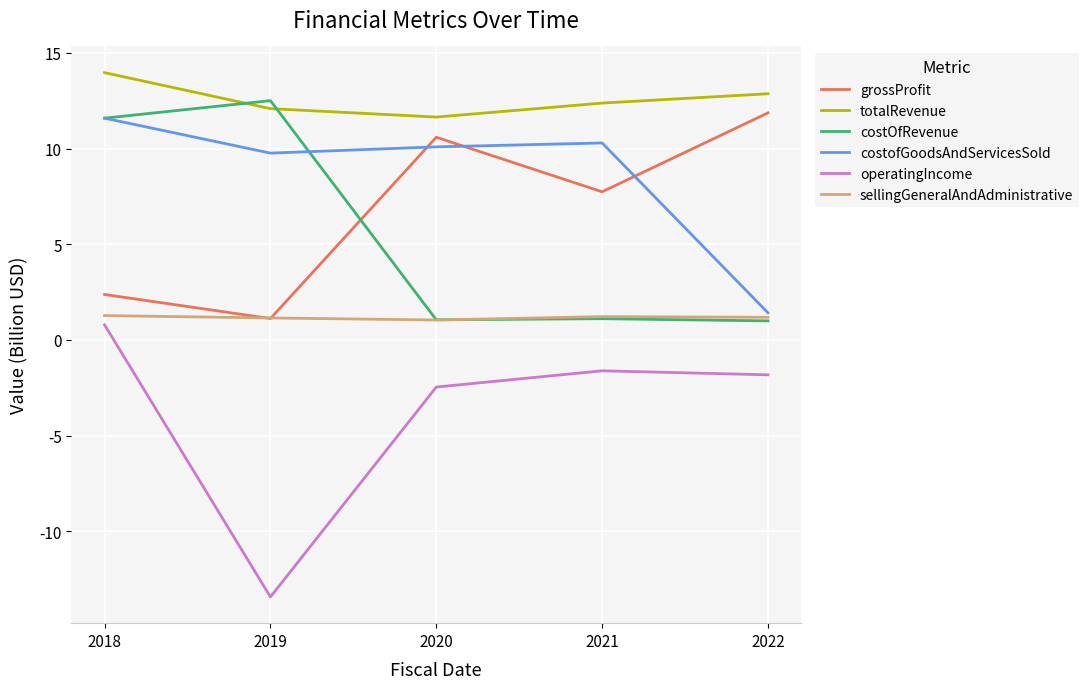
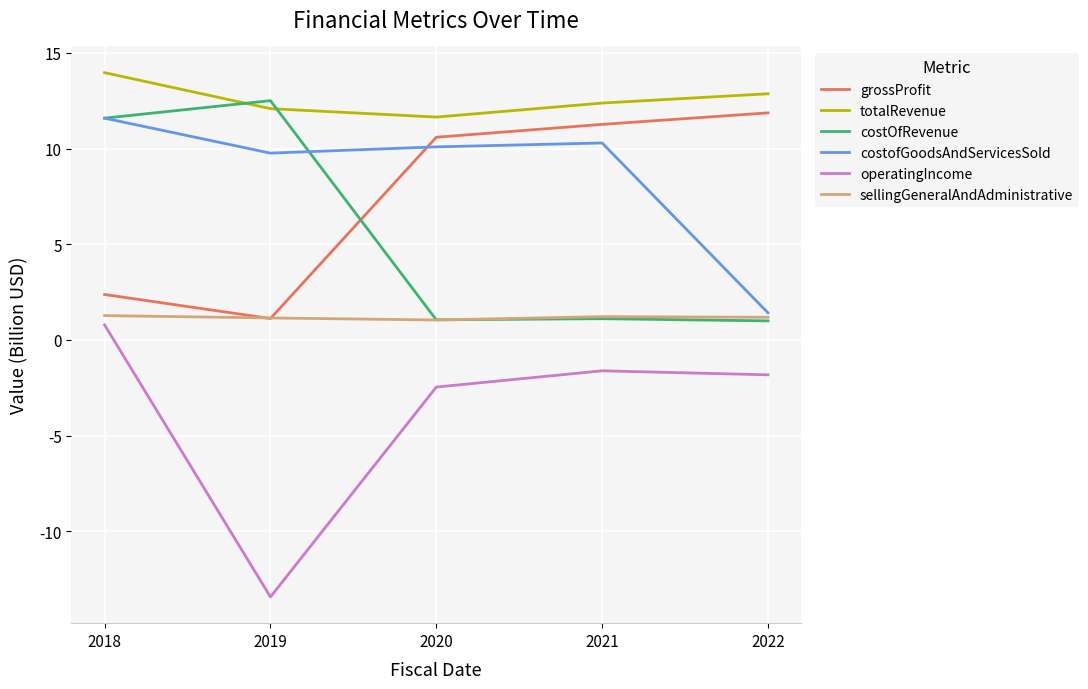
grossProfit, 2021: 7.7 -> 11.3
